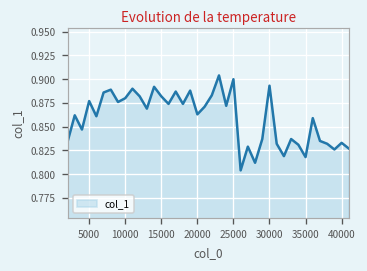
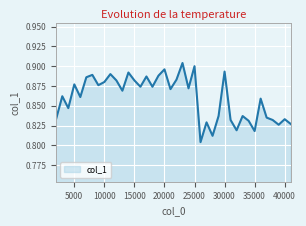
20000: 0.86 -> 0.90
